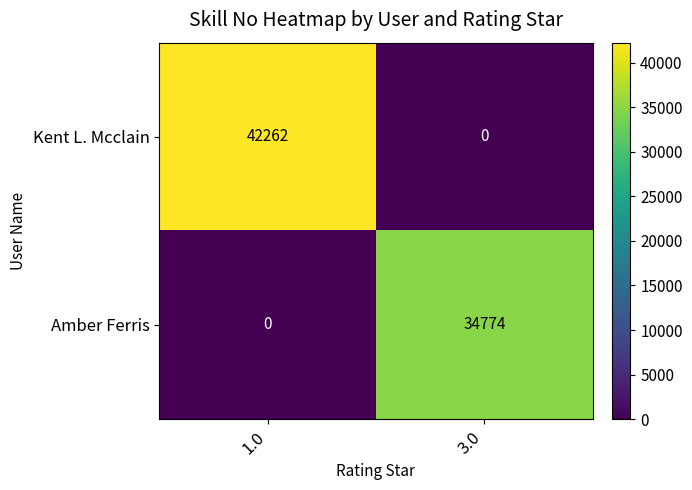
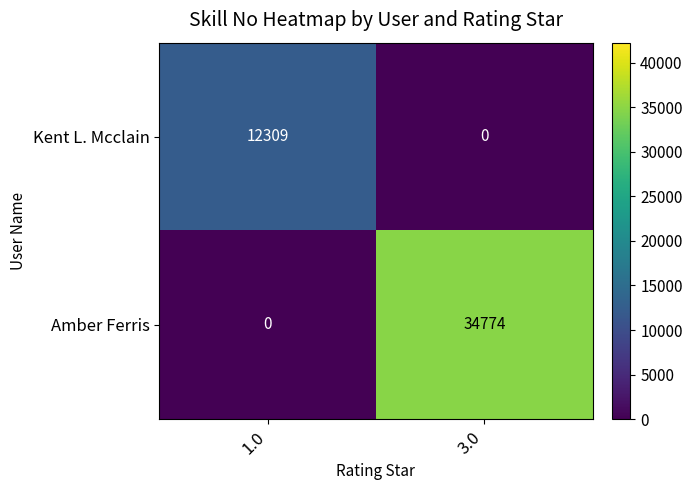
Kent L. Mcclain, 1.0: 42262 -> 12309
